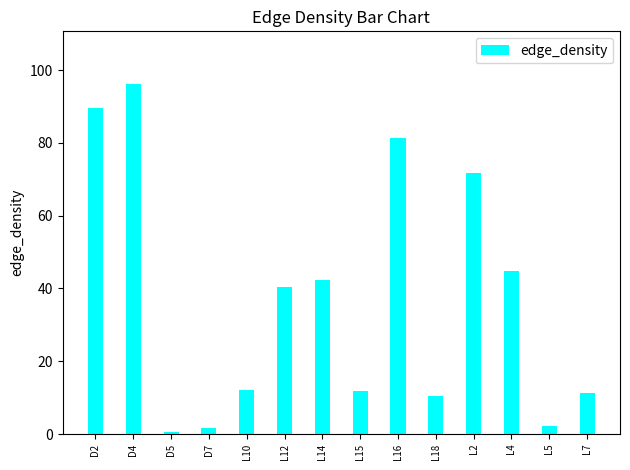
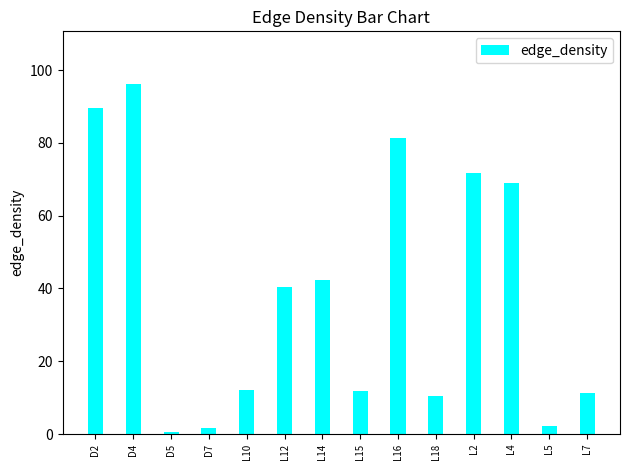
L4: 45 -> 69
